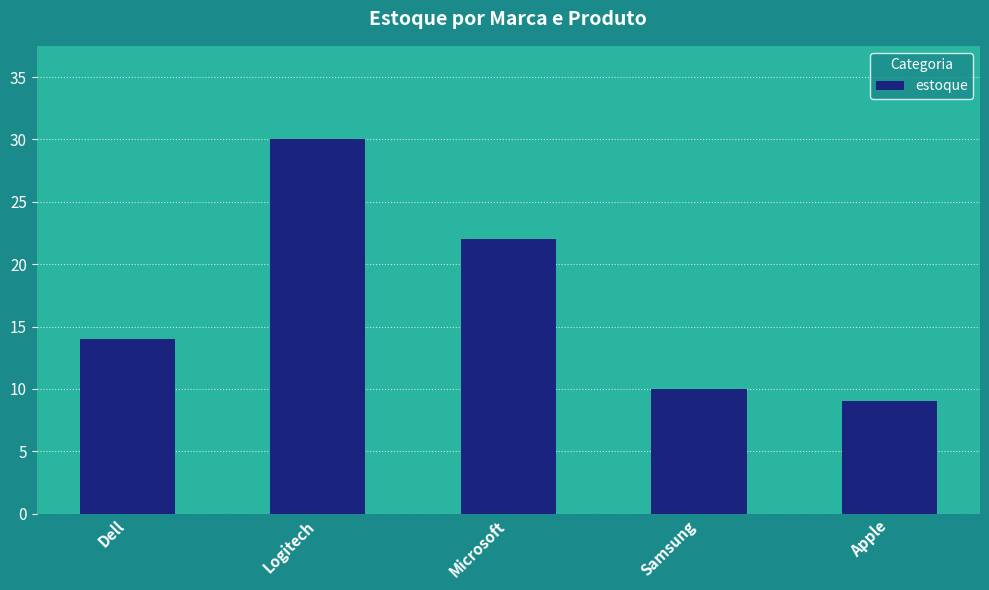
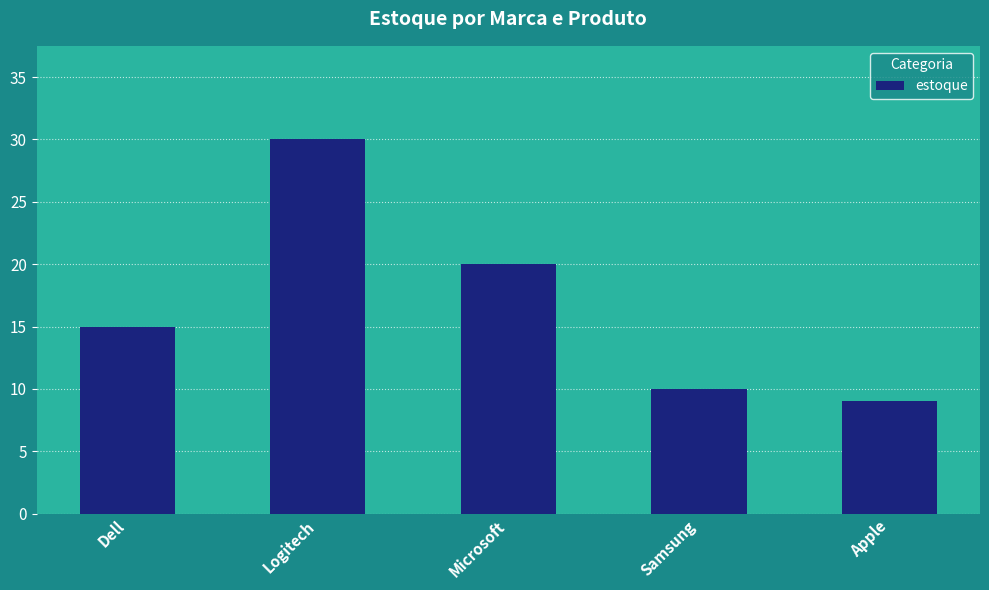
Dell: 14 -> 15
Microsoft: 22 -> 20
